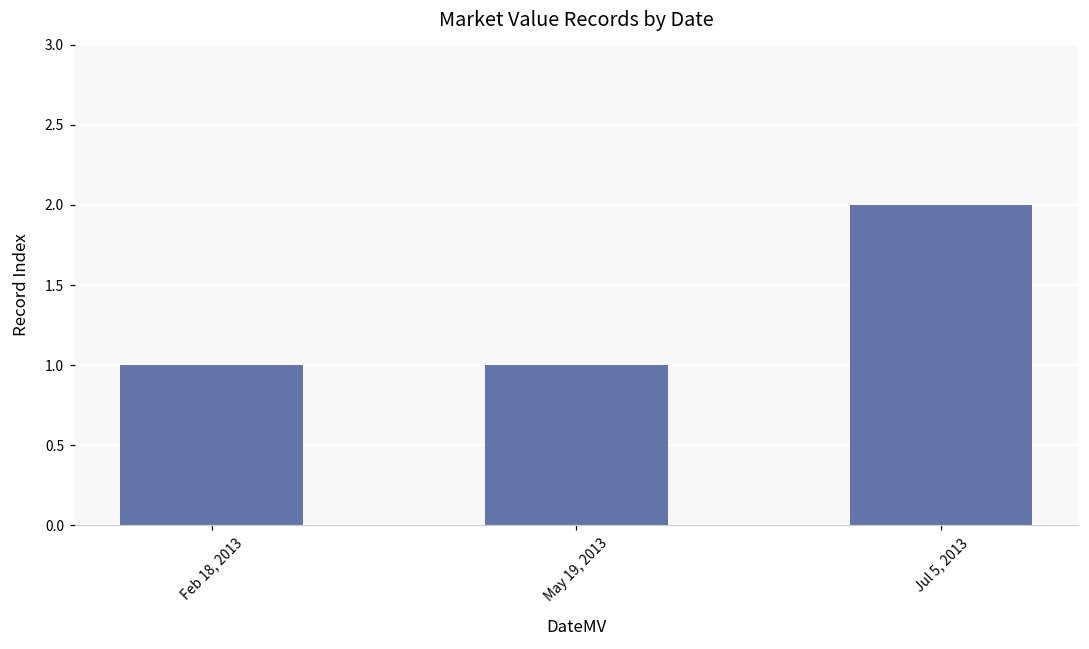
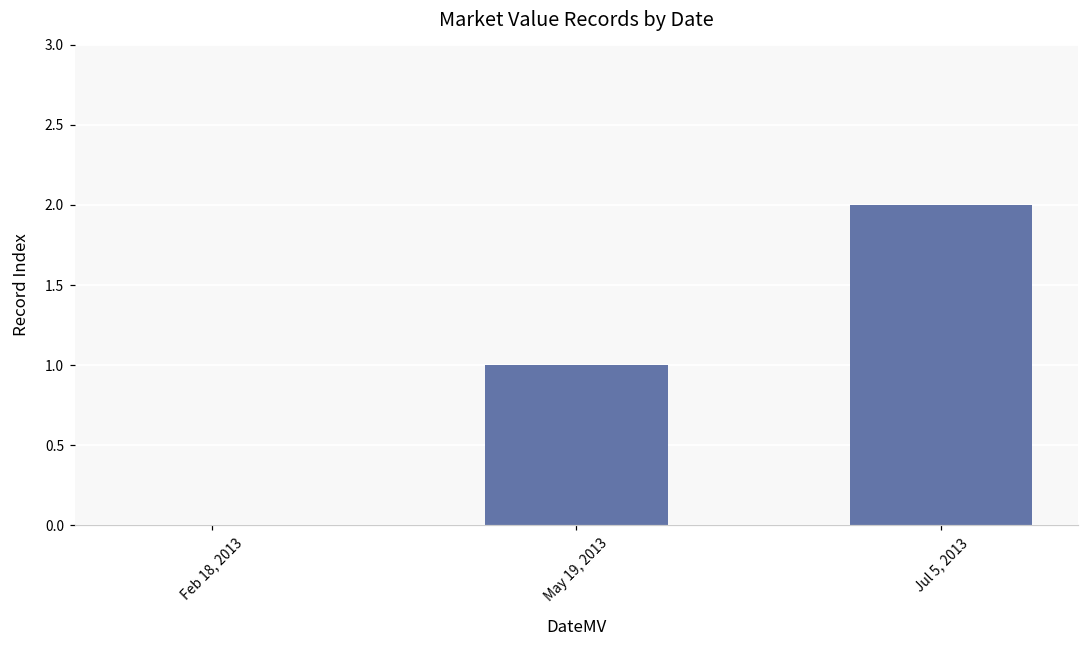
Feb 18, 2013: 1 -> 0
